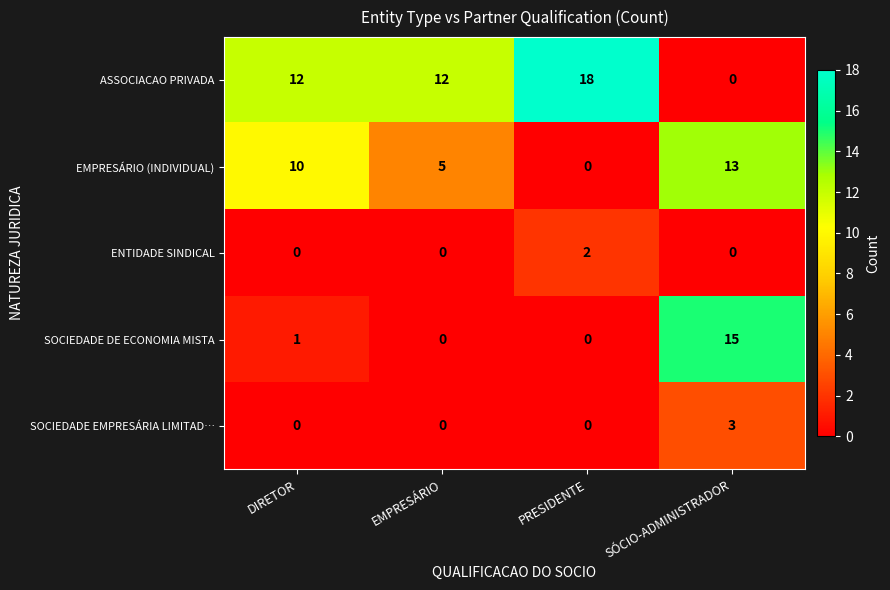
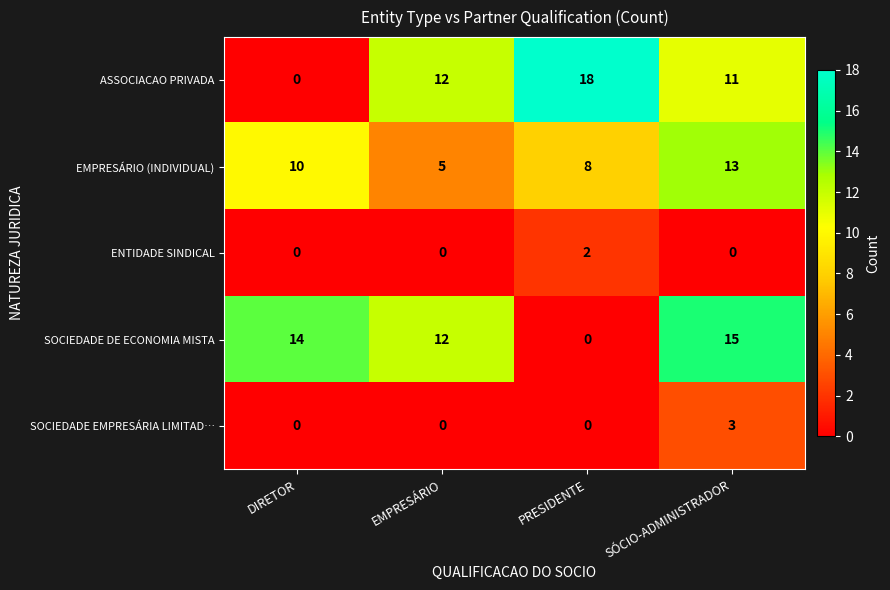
ASSOCIACAO PRIVADA, DIRETOR: 12 -> 0
ASSOCIACAO PRIVADA, SÓCIO-ADMINISTRADOR: 0 -> 11
EMPRESÁRIO (INDIVIDUAL), PRESIDENTE: 0 -> 8
SOCIEDADE DE ECONOMIA MISTA, DIRETOR: 1 -> 14
SOCIEDADE DE ECONOMIA MISTA, EMPRESÁRIO: 0 -> 12
